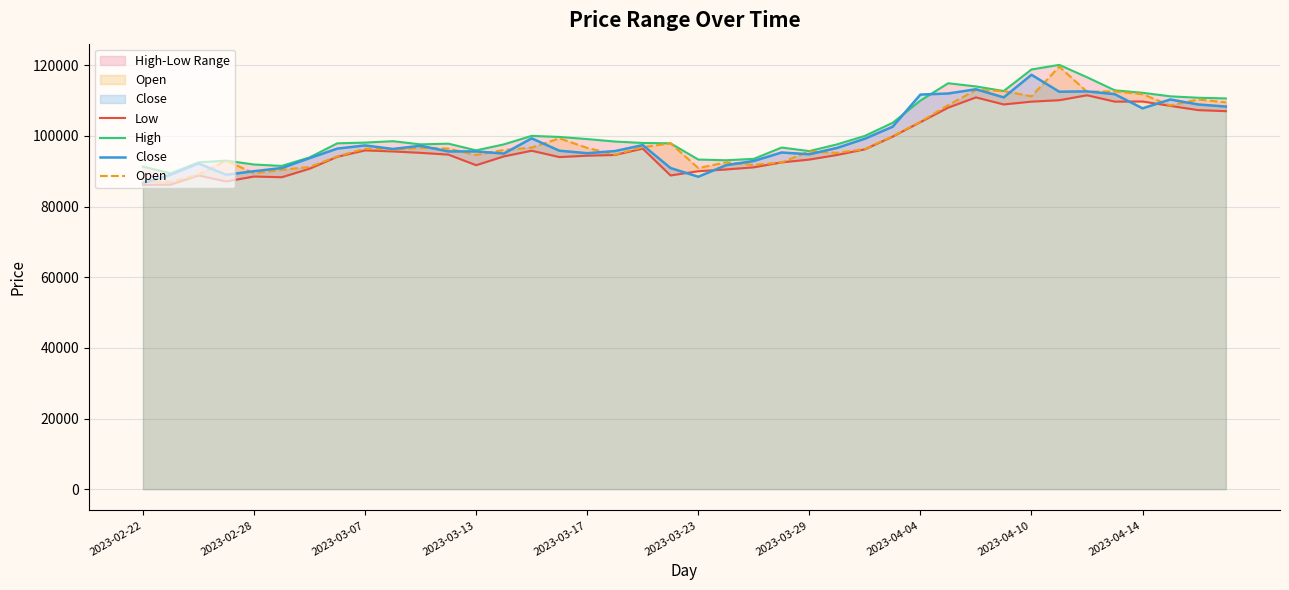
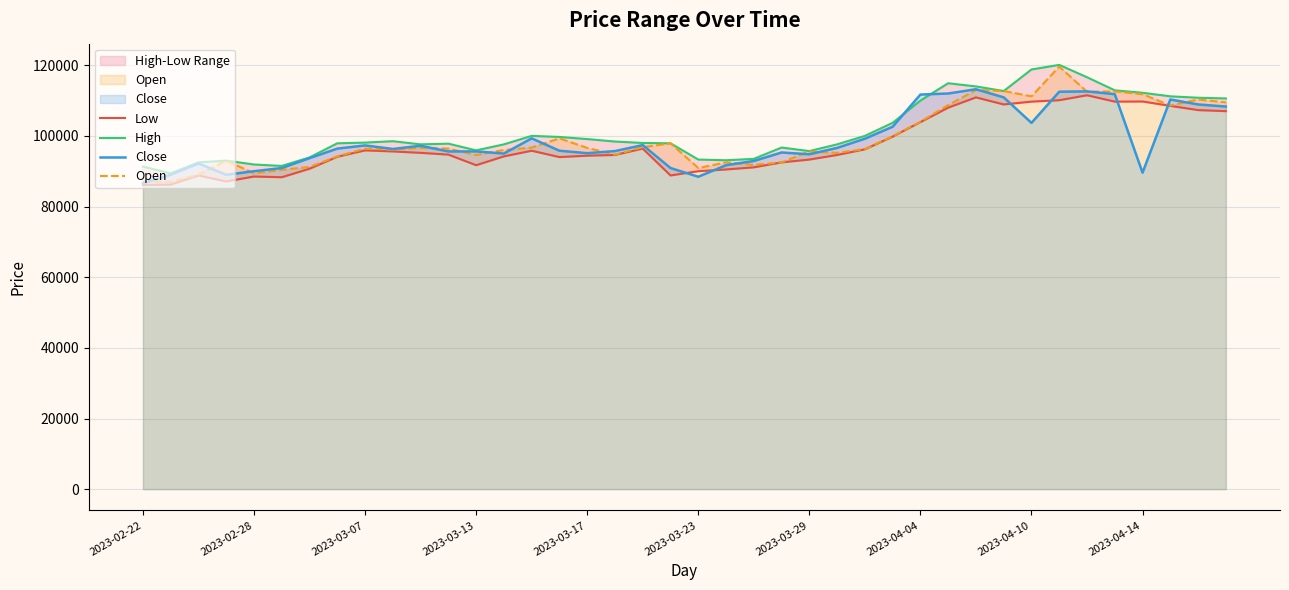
Close, 2023-04-10: 117000 -> 104000
Close, 2023-04-14: 108000 -> 90000
